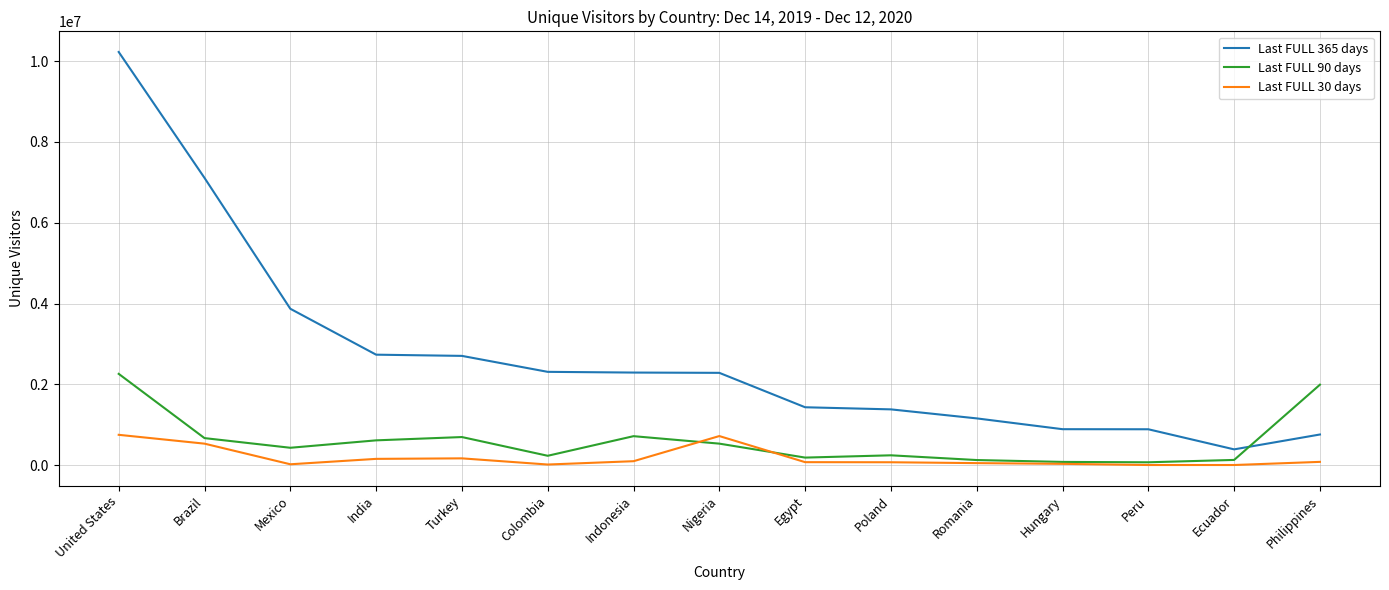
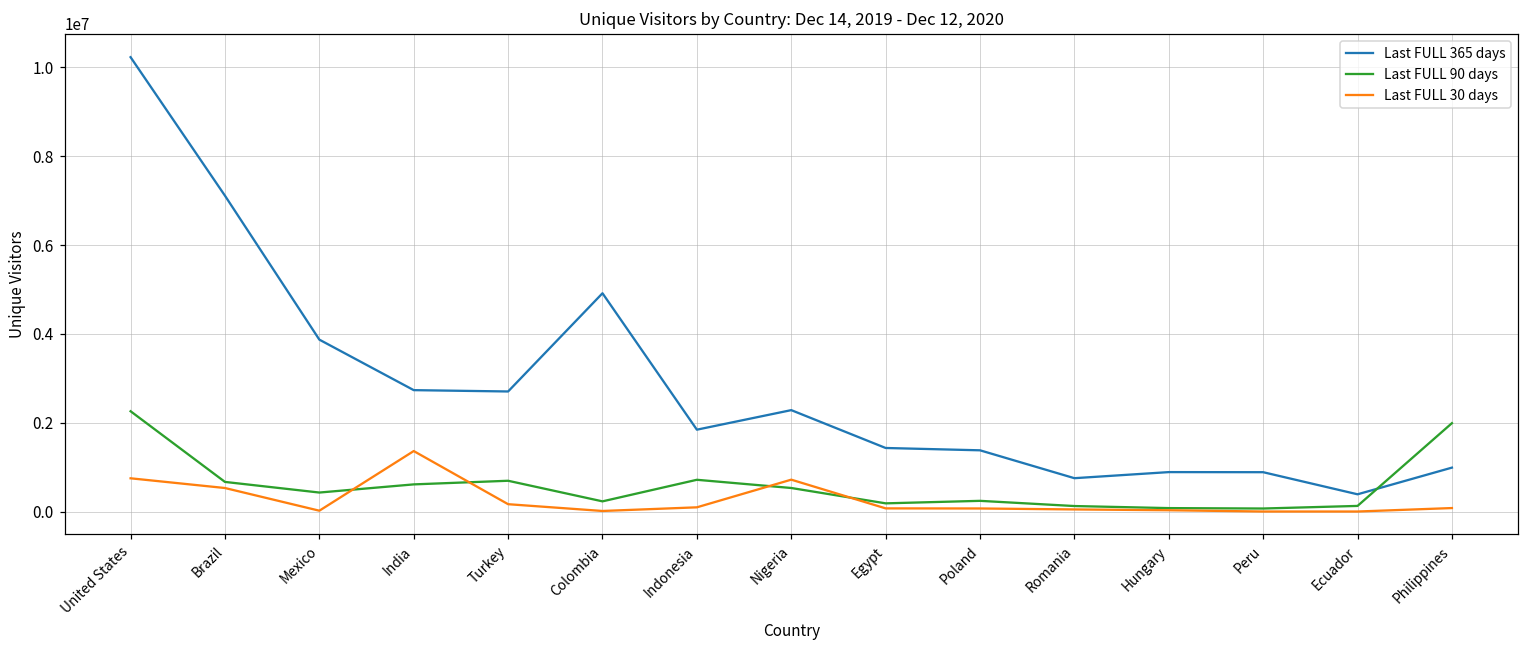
Last FULL 30 days, India: 200000 -> 1400000
Last FULL 365 days, Colombia: 2300000 -> 4900000
Last FULL 365 days, Indonesia: 2300000 -> 1800000
Last FULL 365 days, Romania: 1200000 -> 800000
Last FULL 365 days, Philippines: 800000 -> 1000000
